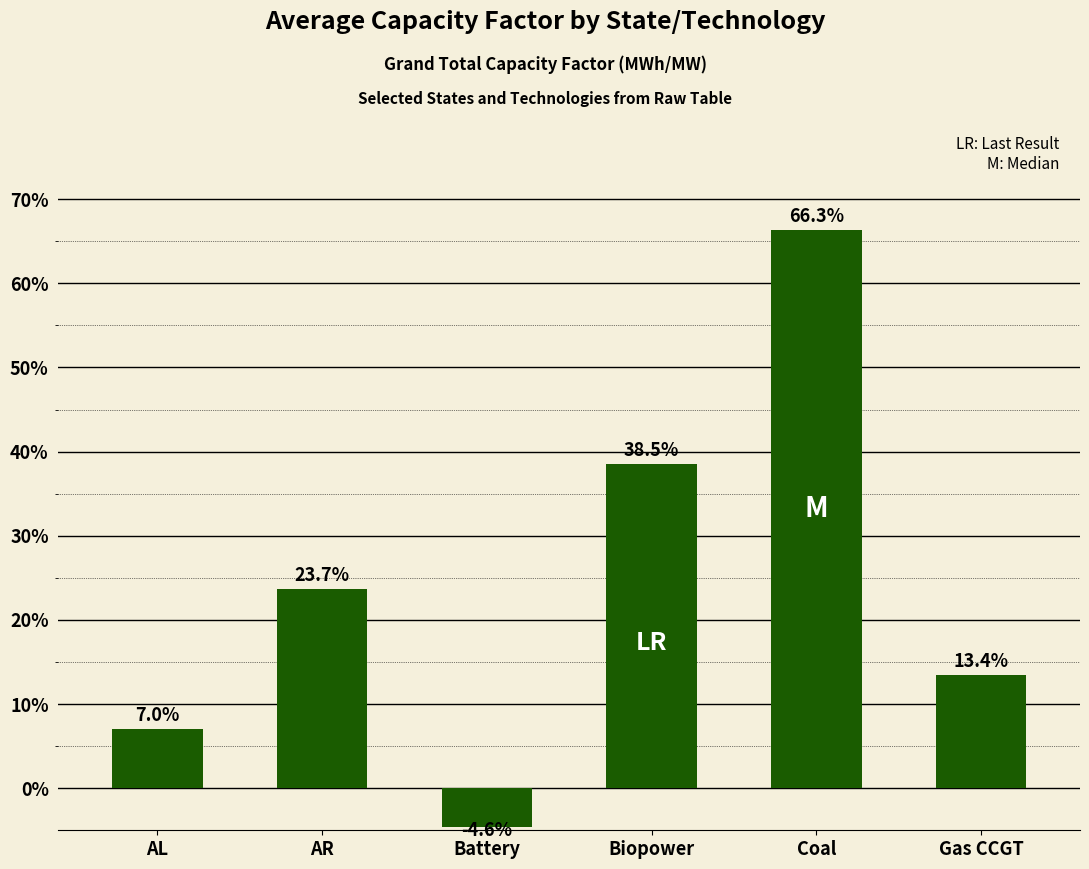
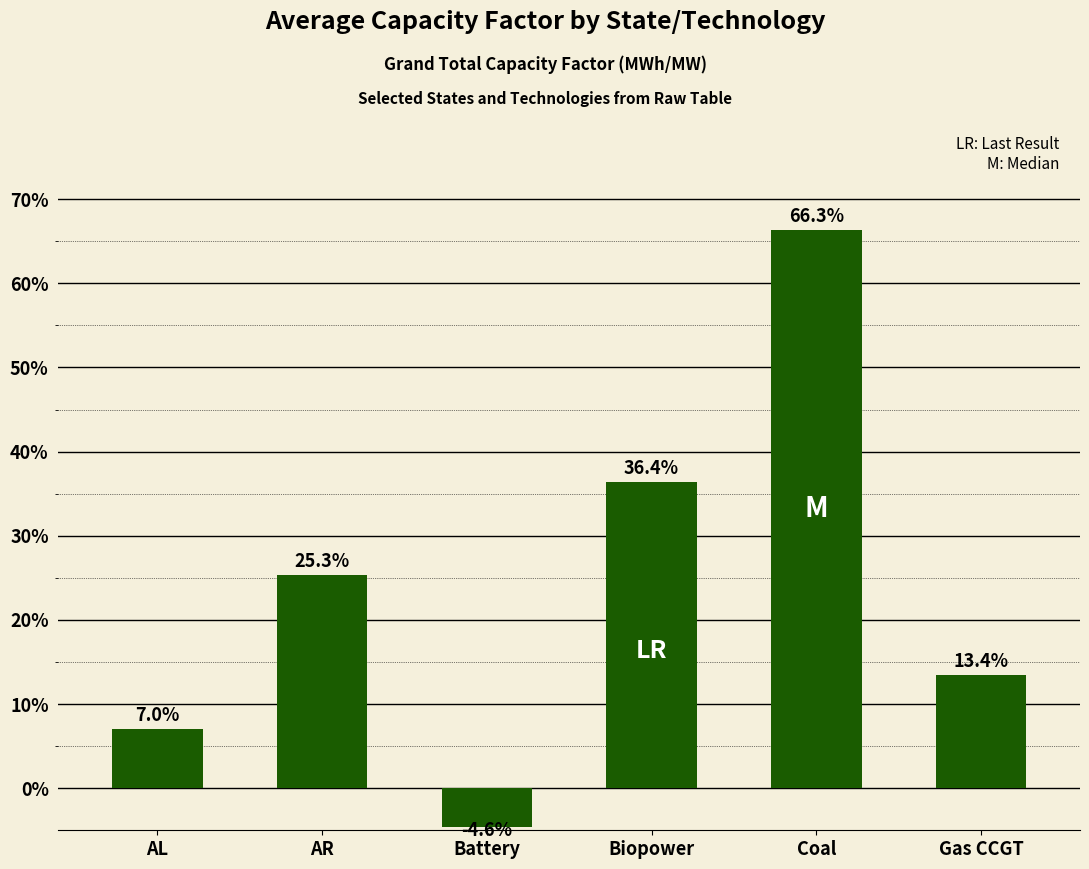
AR: 23.7% -> 25.3%
Biopower: 38.5% -> 36.4%
